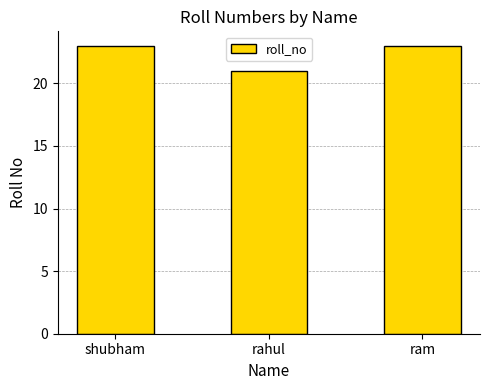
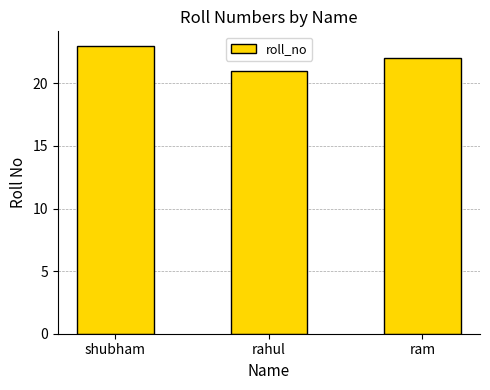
ram: 23 -> 22
